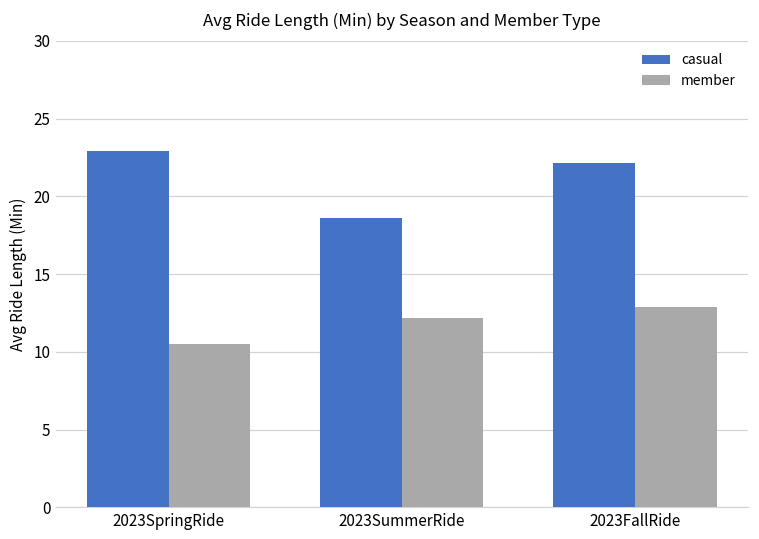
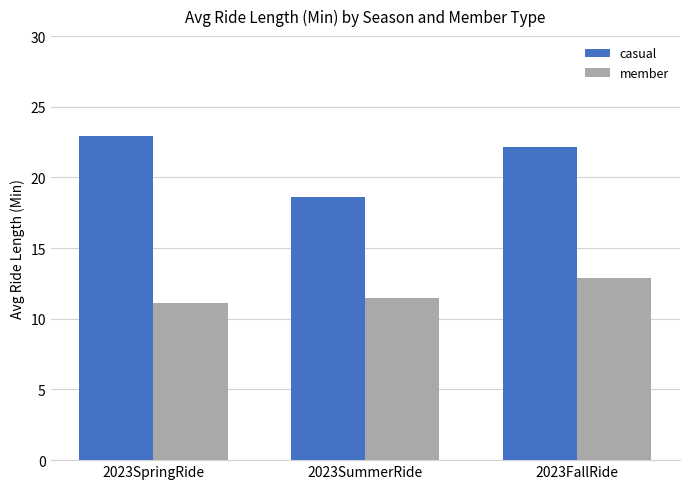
member, 2023SpringRide: 10.5 -> 11.1
member, 2023SummerRide: 12.2 -> 11.5
